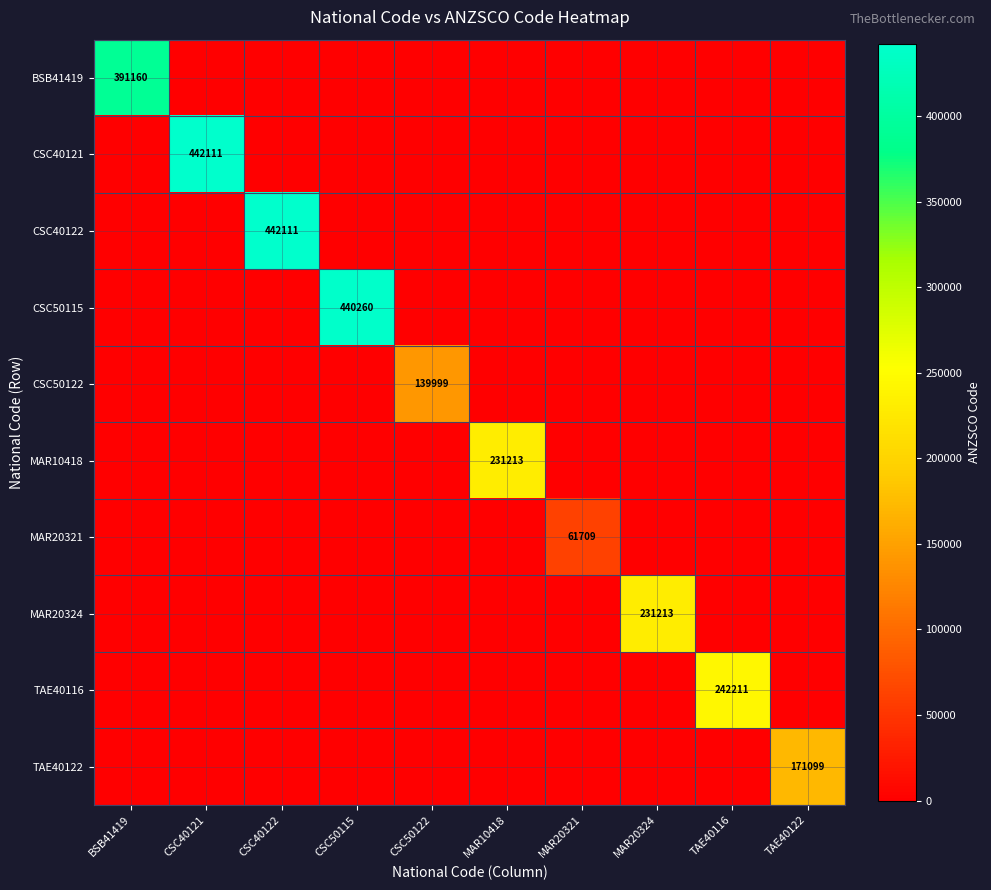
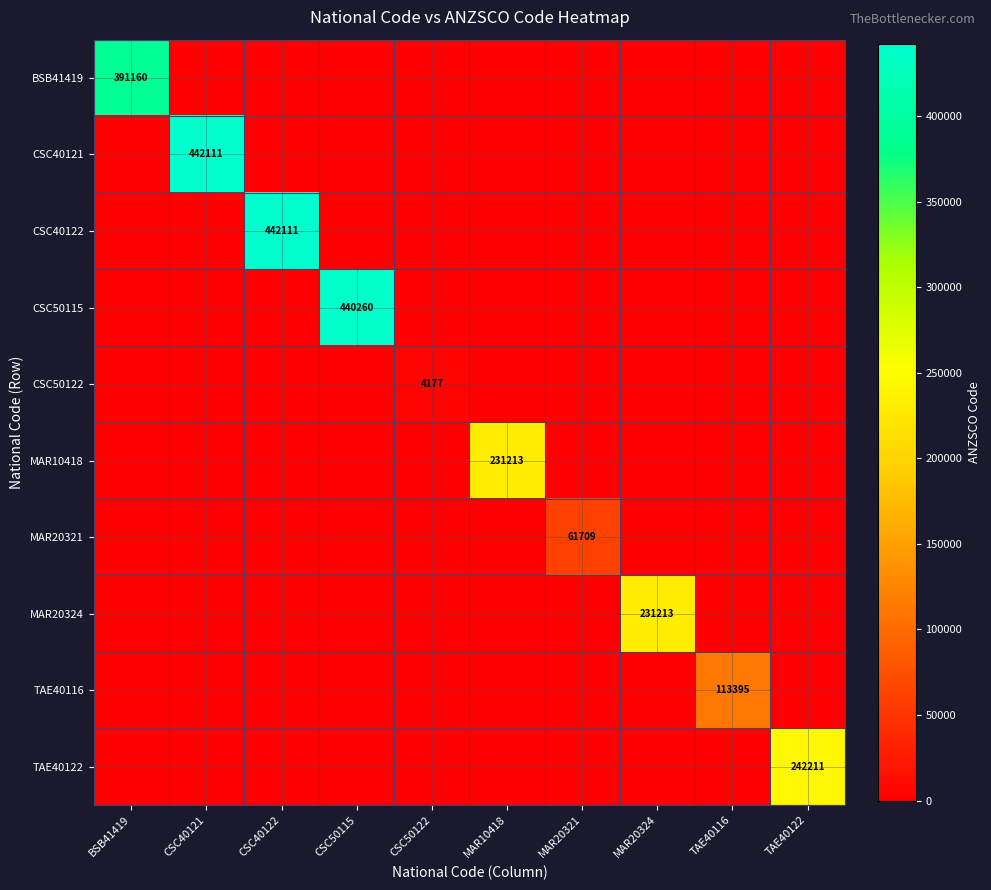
CSC50122, CSC50122: 139999 -> 4177
TAE40116, TAE40116: 242211 -> 113395
TAE40122, TAE40122: 171099 -> 242211
